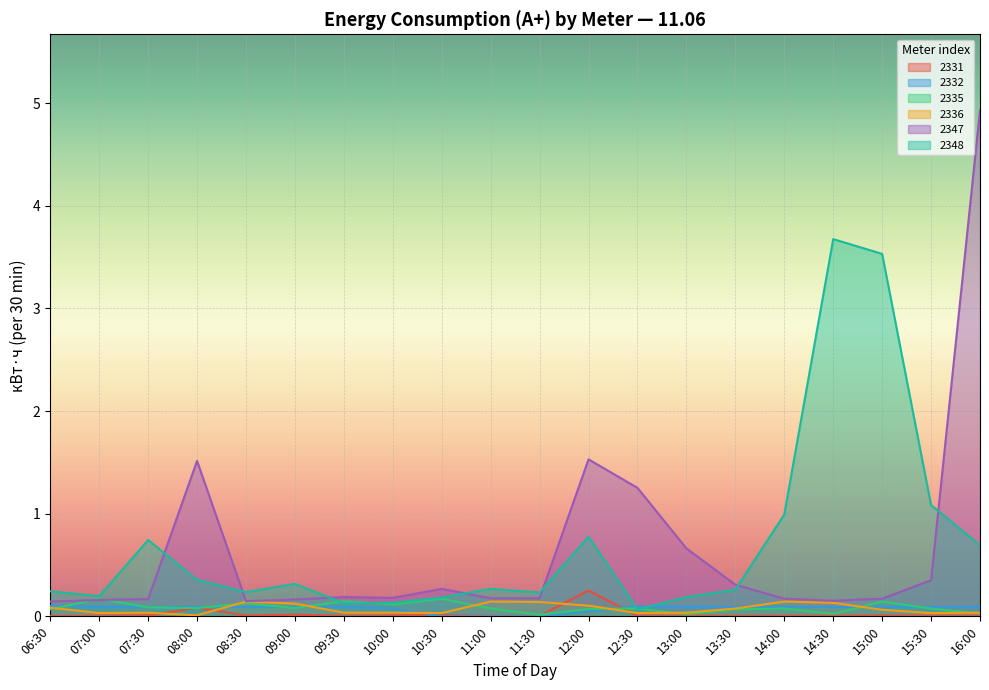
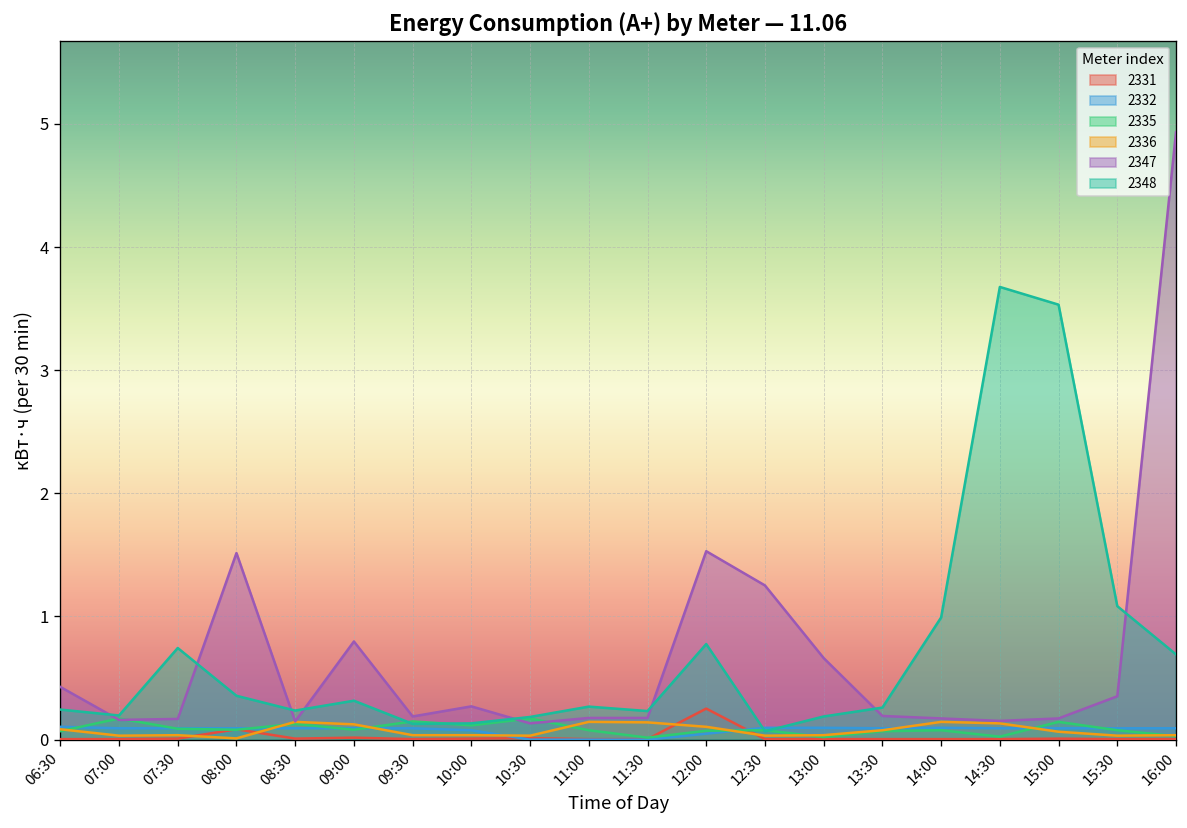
2347, 06:30: 0.14 -> 0.43
2347, 09:00: 0.16 -> 0.80
2347, 10:00: 0.18 -> 0.27
2347, 10:30: 0.27 -> 0.13
2347, 13:30: 0.31 -> 0.19
